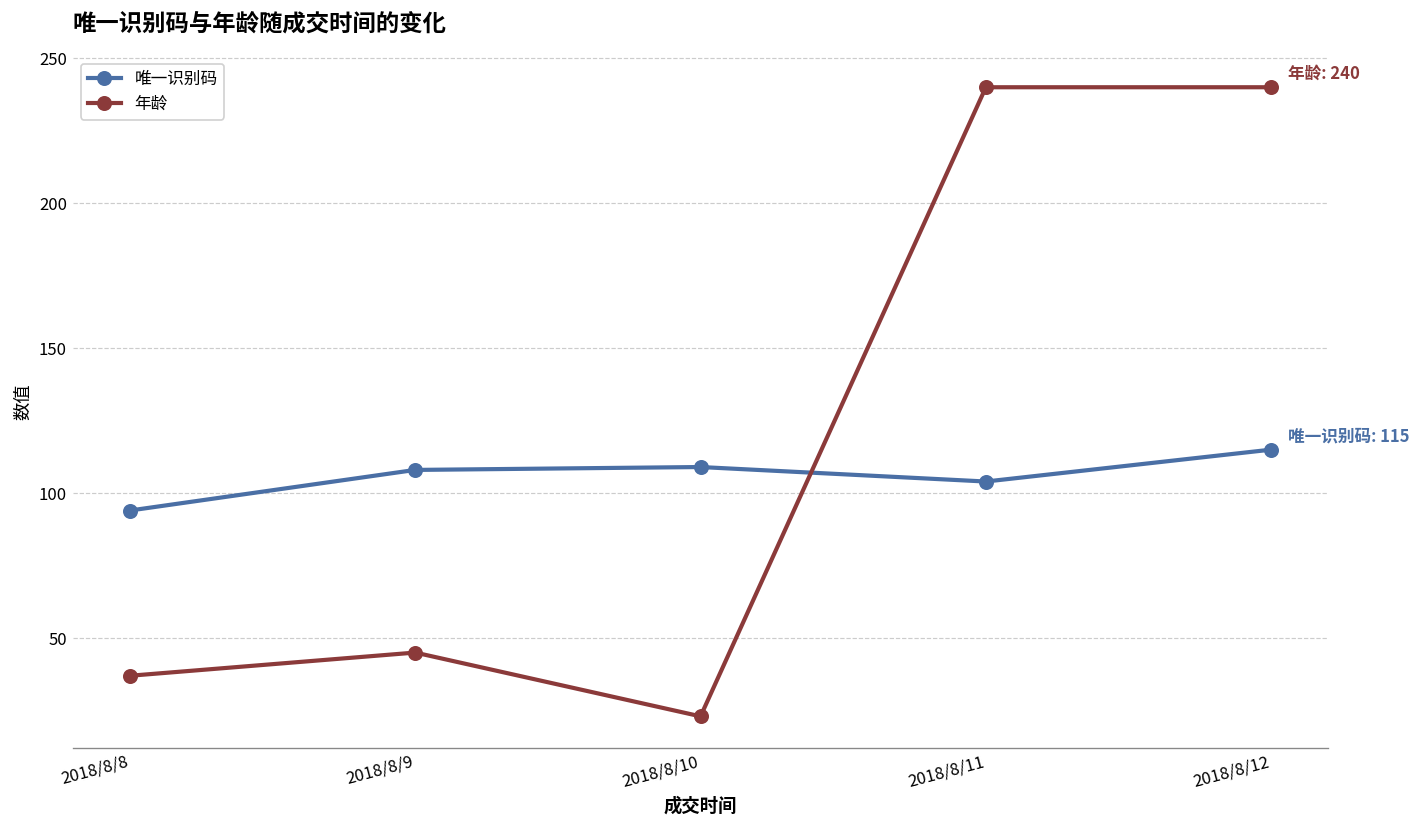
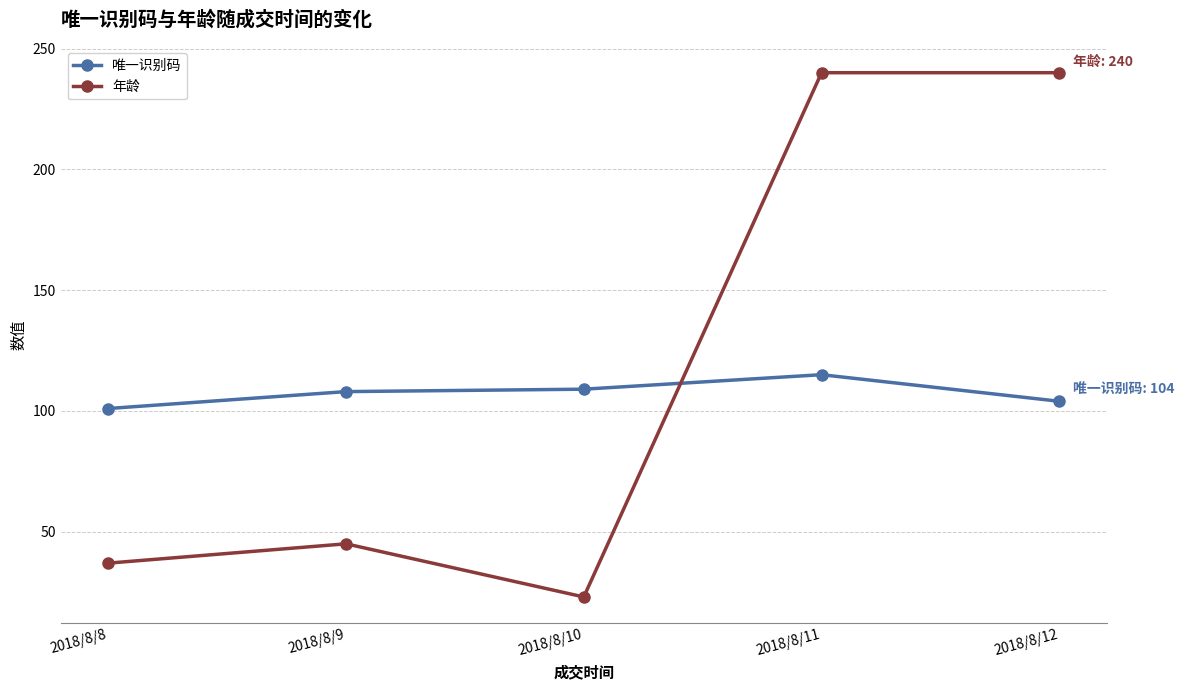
唯一识别码, 2018/8/8: 94 -> 101
唯一识别码, 2018/8/11: 104 -> 115
唯一识别码, 2018/8/12: 115 -> 104
